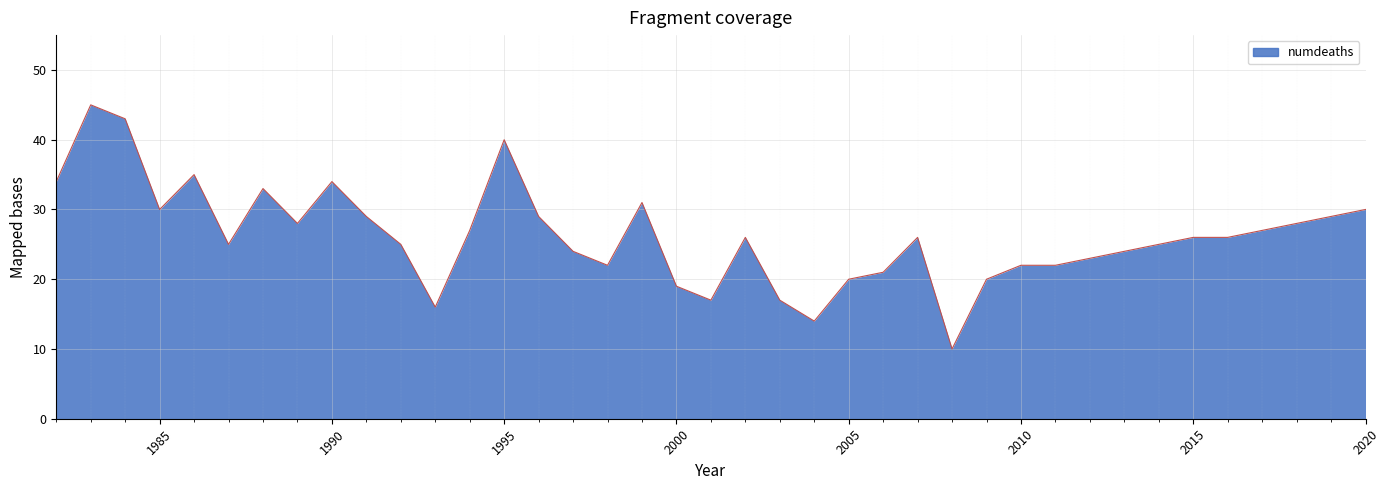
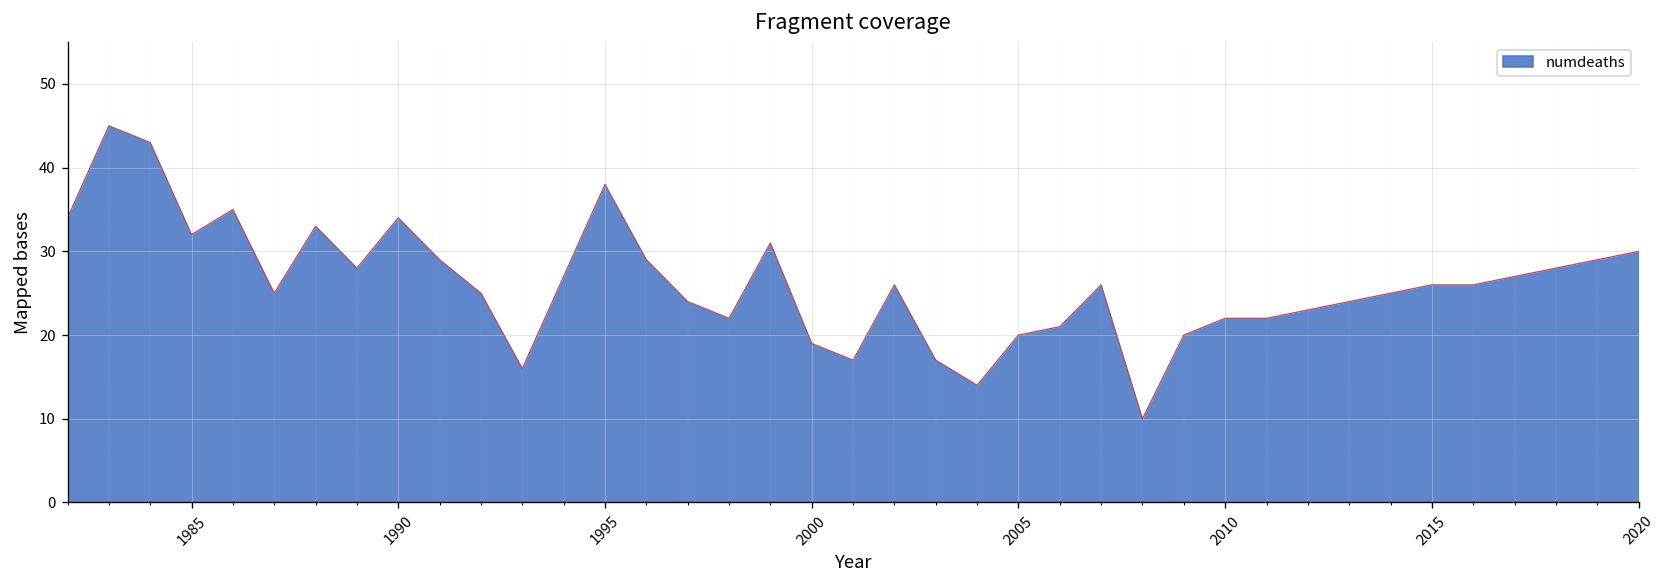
1985: 30 -> 32
1995: 40 -> 38
